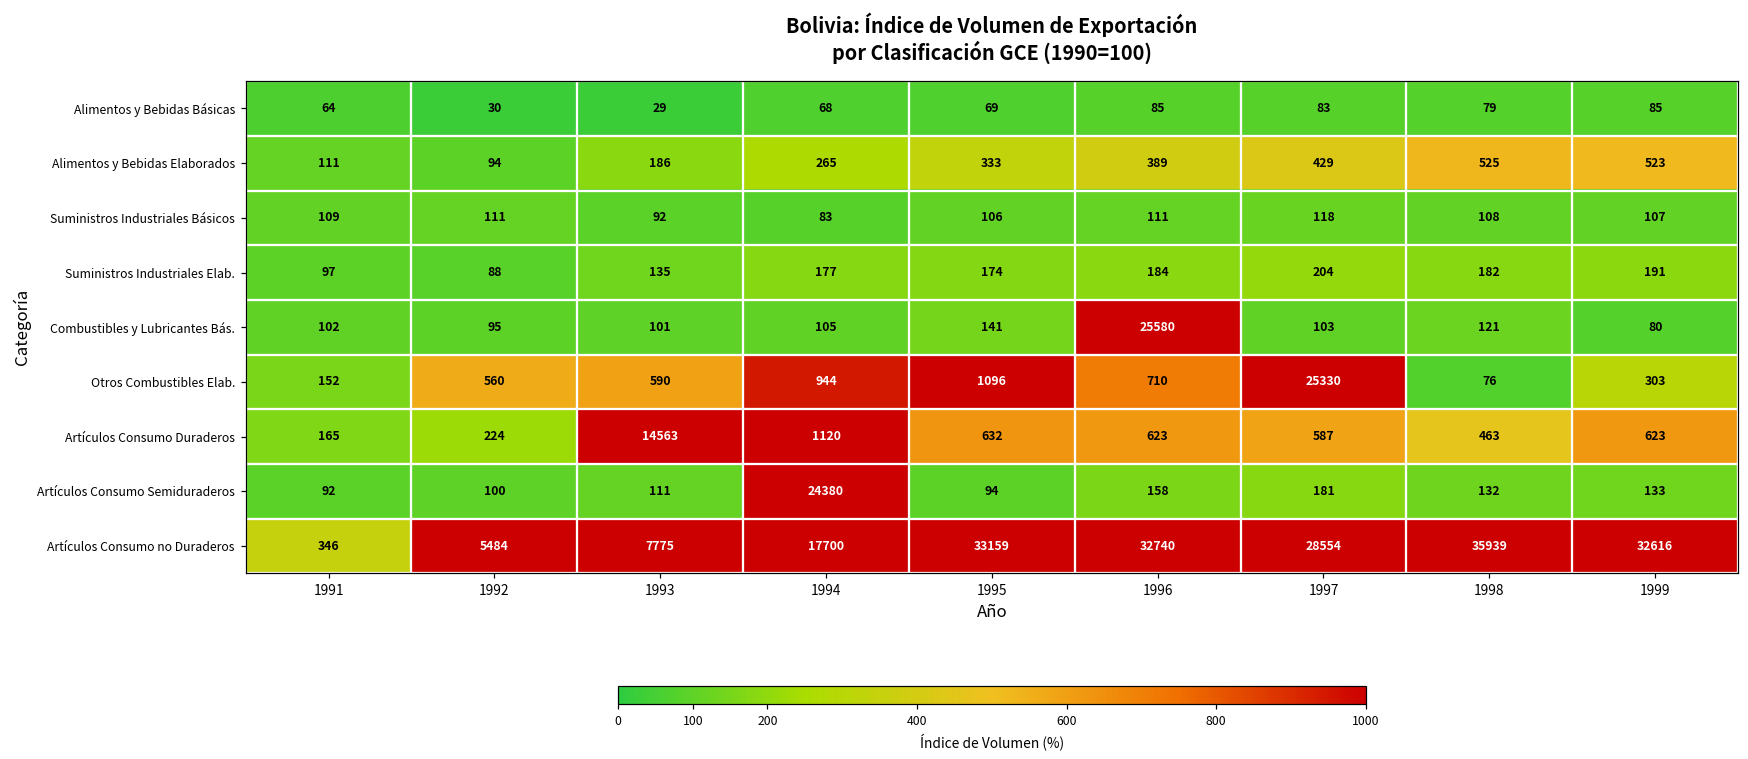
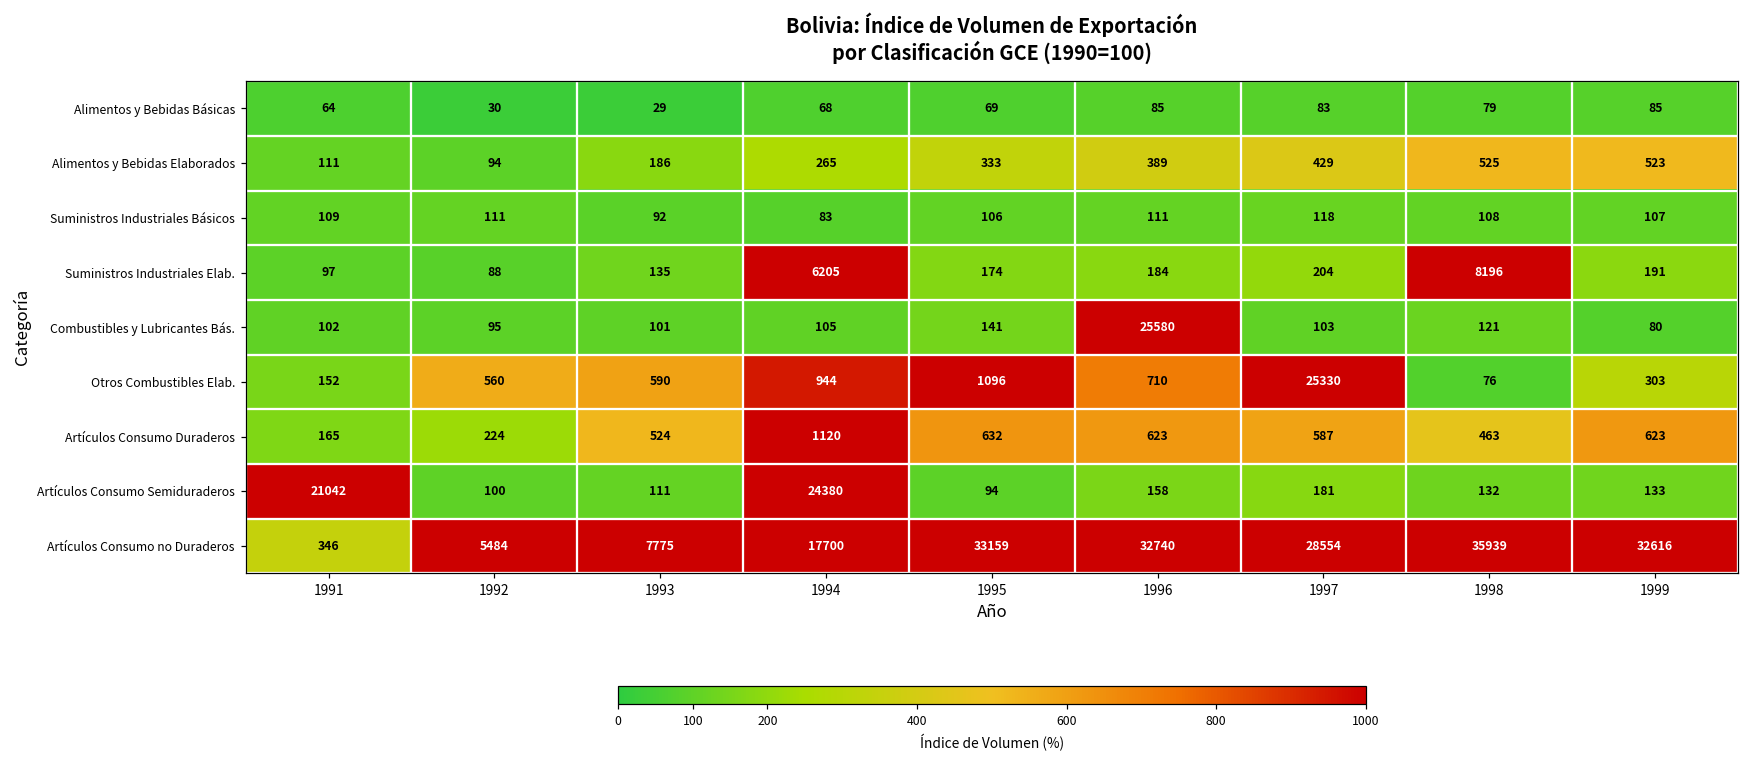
Suministros Industriales Elab., 1994: 177 -> 6205
Suministros Industriales Elab., 1998: 182 -> 8196
Artículos Consumo Duraderos, 1993: 14563 -> 524
Artículos Consumo Semiduraderos, 1991: 92 -> 21042
